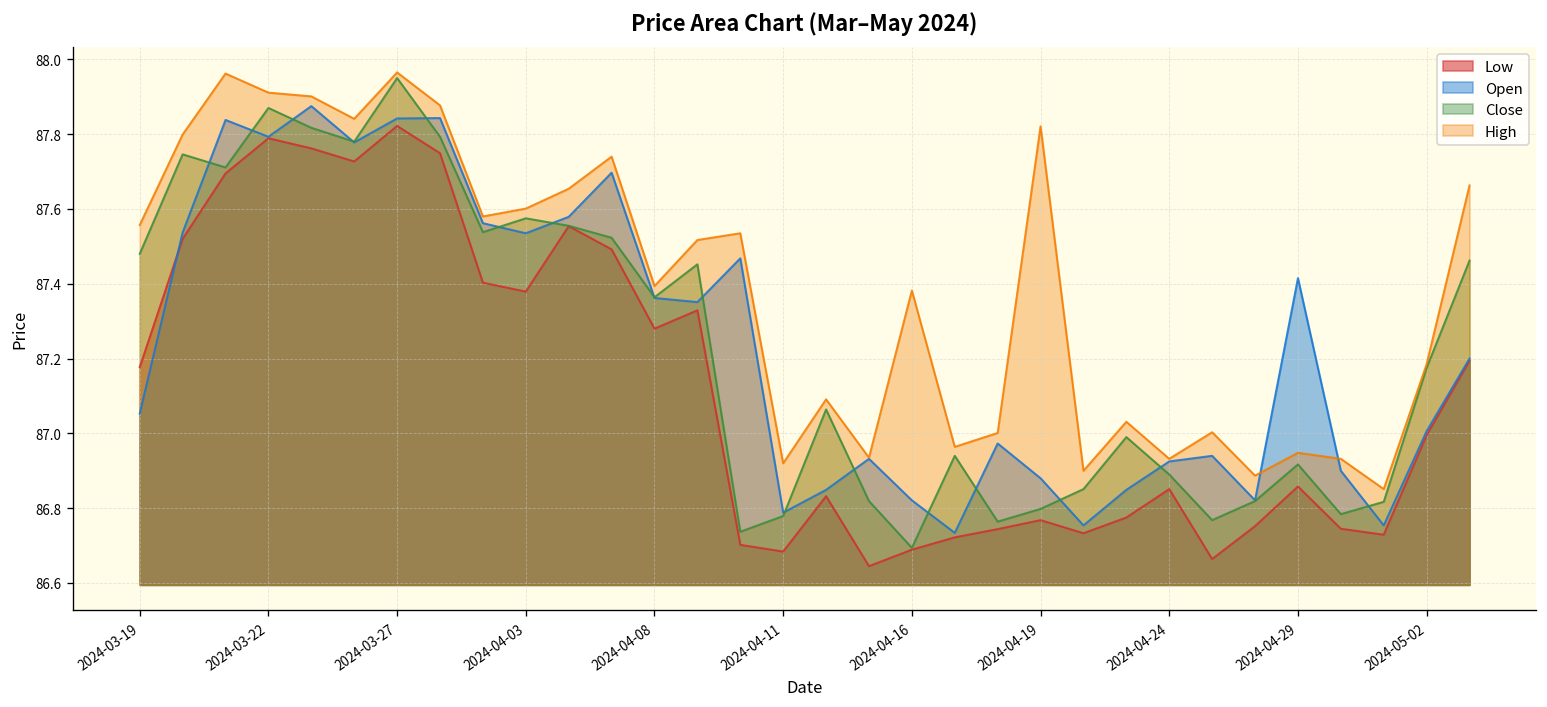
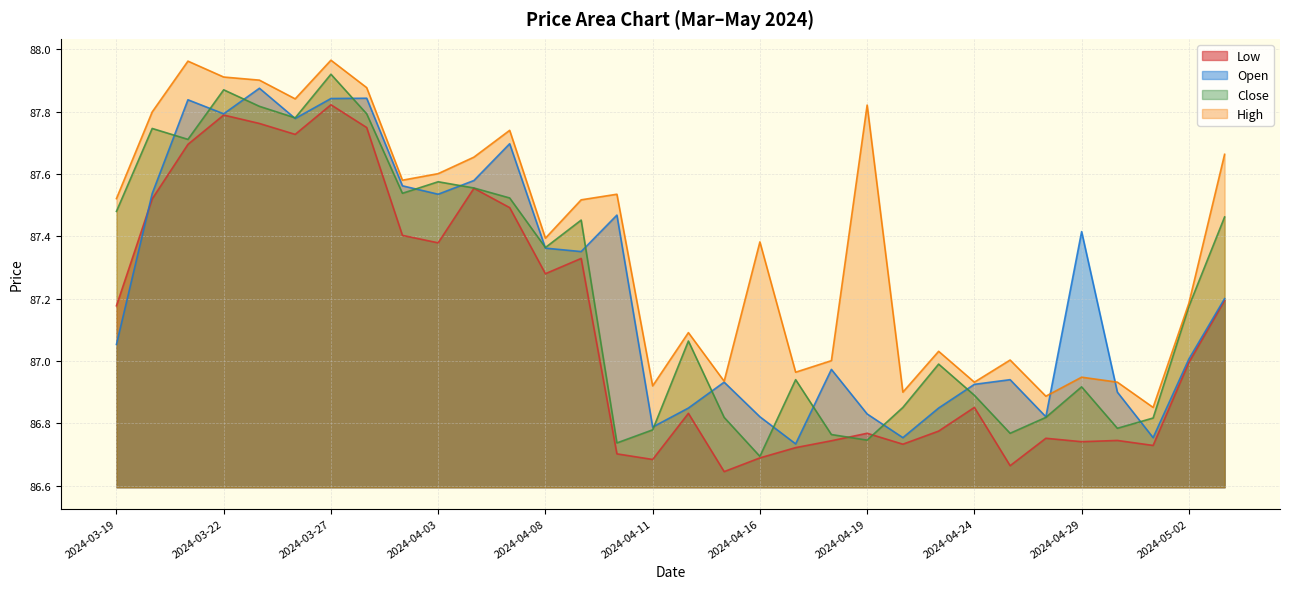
High, 2024-03-19: 87.56 -> 87.52
Close, 2024-03-27: 87.95 -> 87.92
Open, 2024-04-19: 86.88 -> 86.83
Close, 2024-04-19: 86.80 -> 86.75
Low, 2024-04-29: 86.86 -> 86.74
